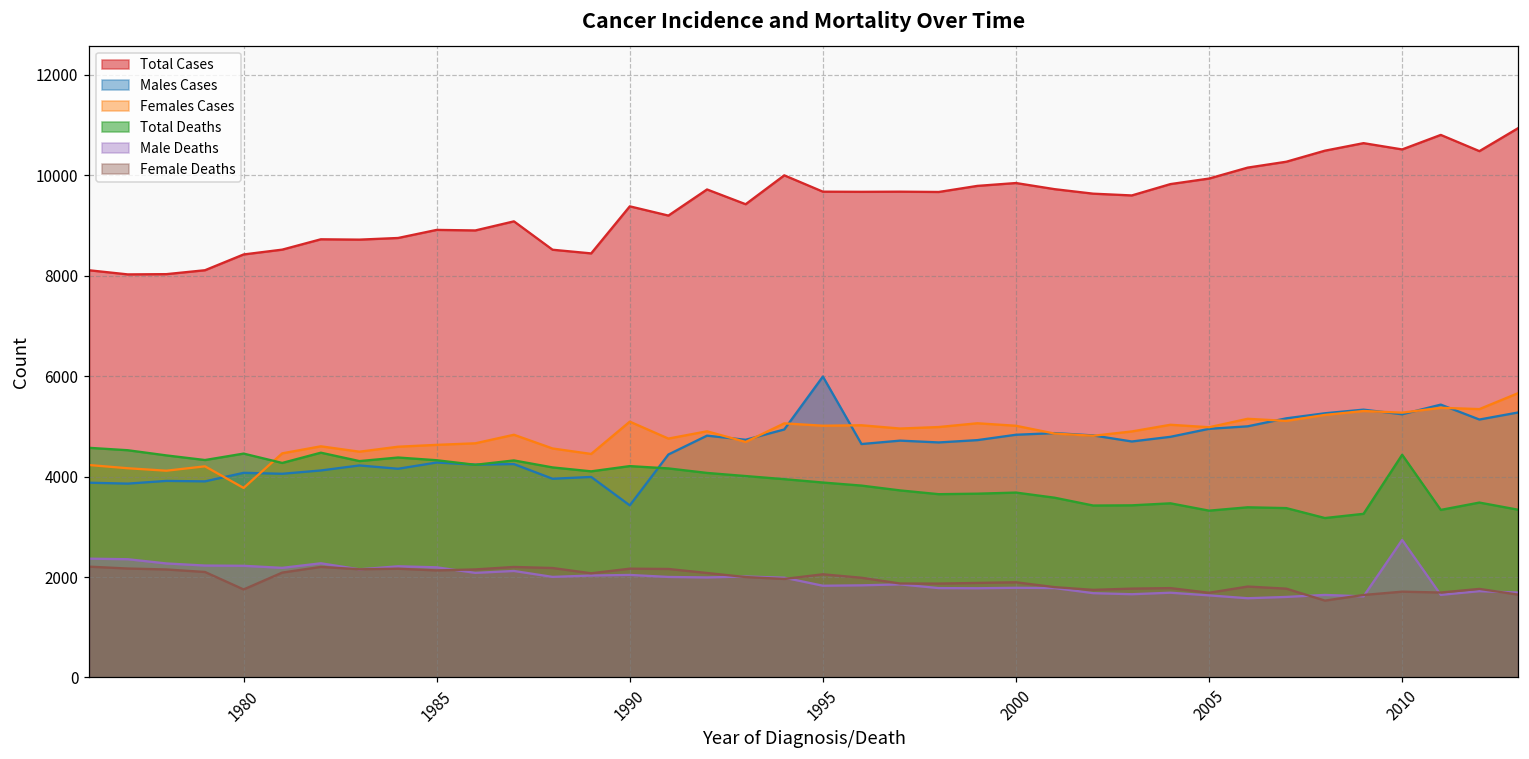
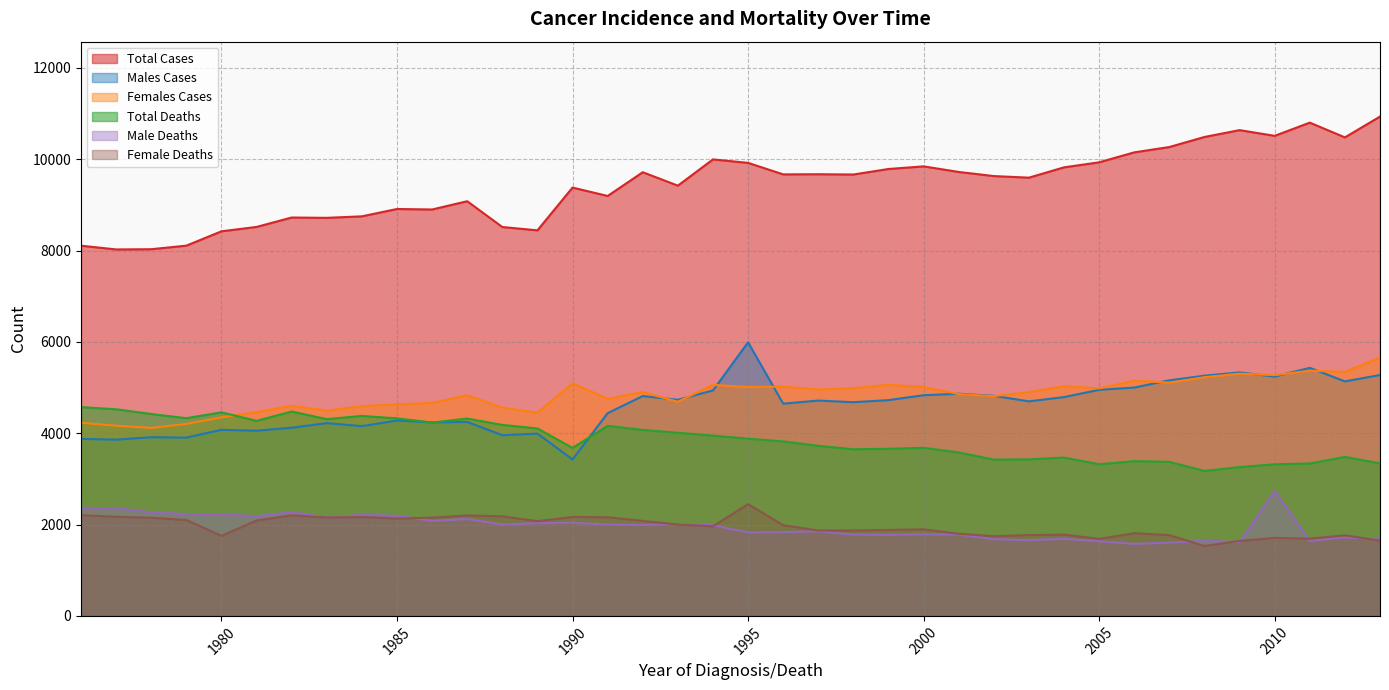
Females Cases, 1980: 3800 -> 4300
Total Deaths, 1990: 4200 -> 3700
Total Cases, 1995: 9700 -> 9900
Female Deaths, 1995: 2100 -> 2400
Total Deaths, 2010: 4400 -> 3300
